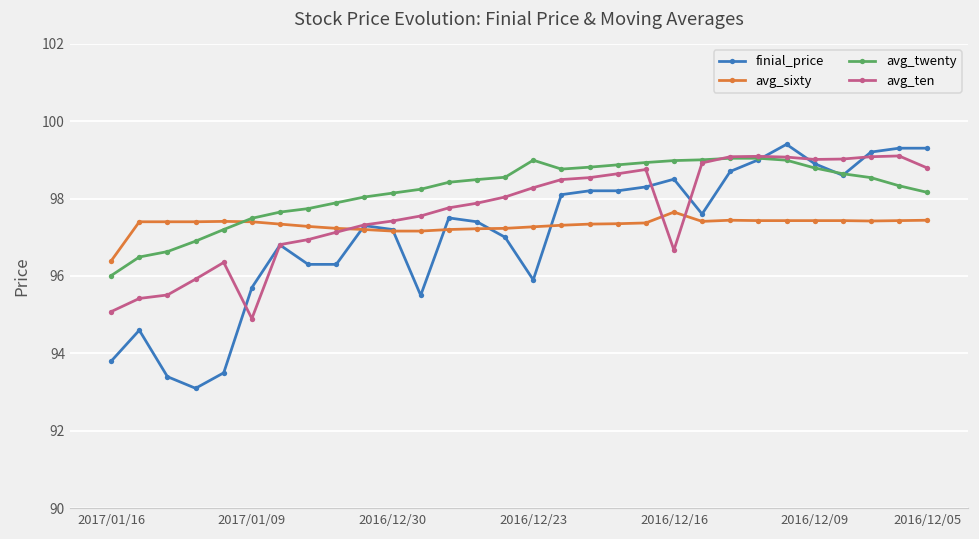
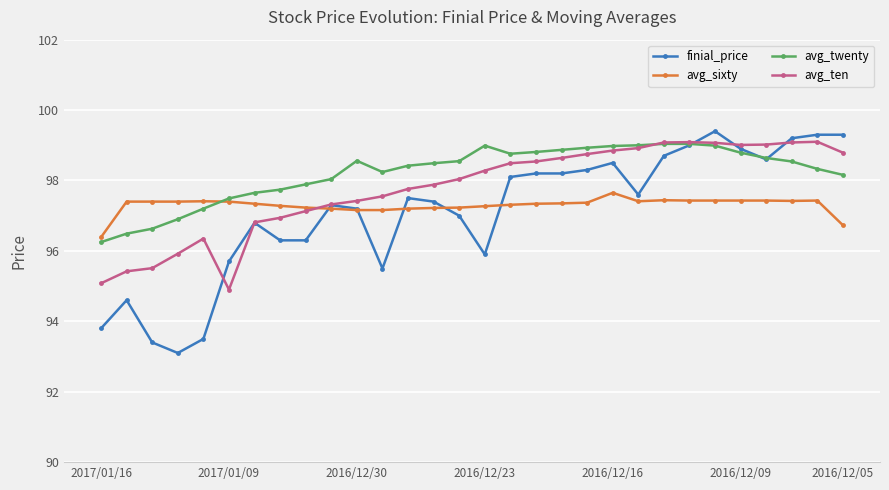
avg_twenty, 2017/01/16: 96.0 -> 96.3
avg_twenty, 2016/12/30: 98.1 -> 98.6
avg_ten, 2016/12/16: 96.7 -> 98.9
avg_sixty, 2016/12/05: 97.4 -> 96.7
